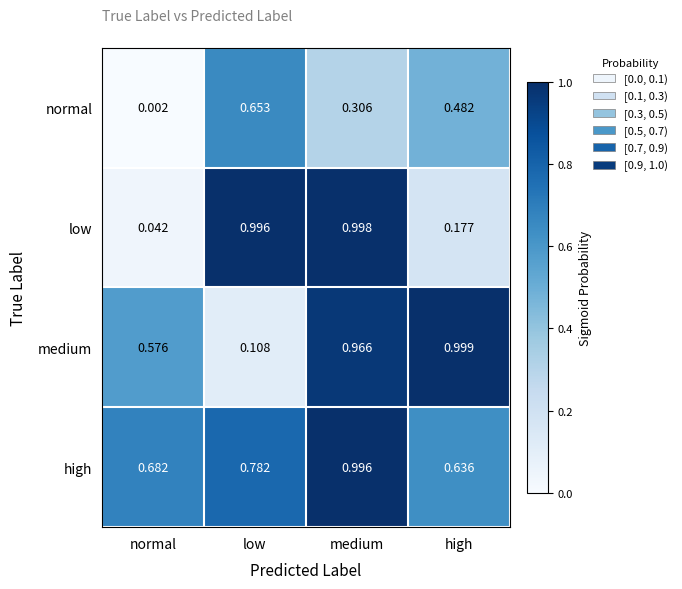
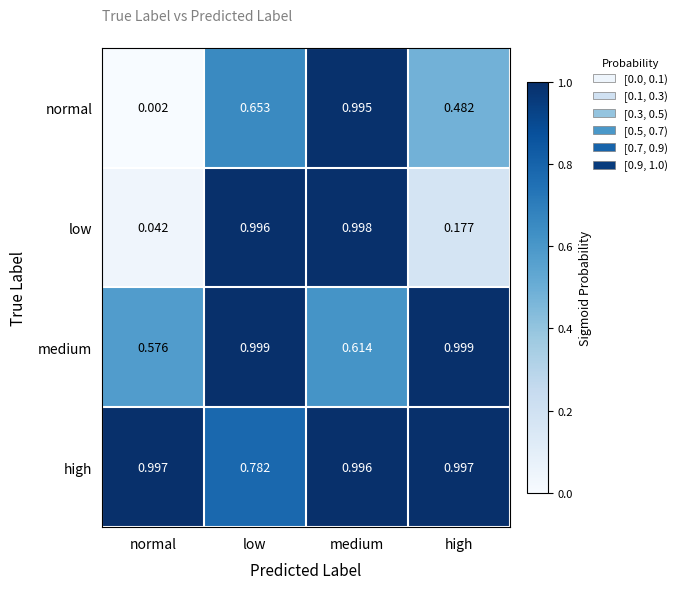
normal, medium: 0.306 -> 0.995
medium, low: 0.108 -> 0.999
medium, medium: 0.966 -> 0.614
high, normal: 0.682 -> 0.997
high, high: 0.636 -> 0.997
